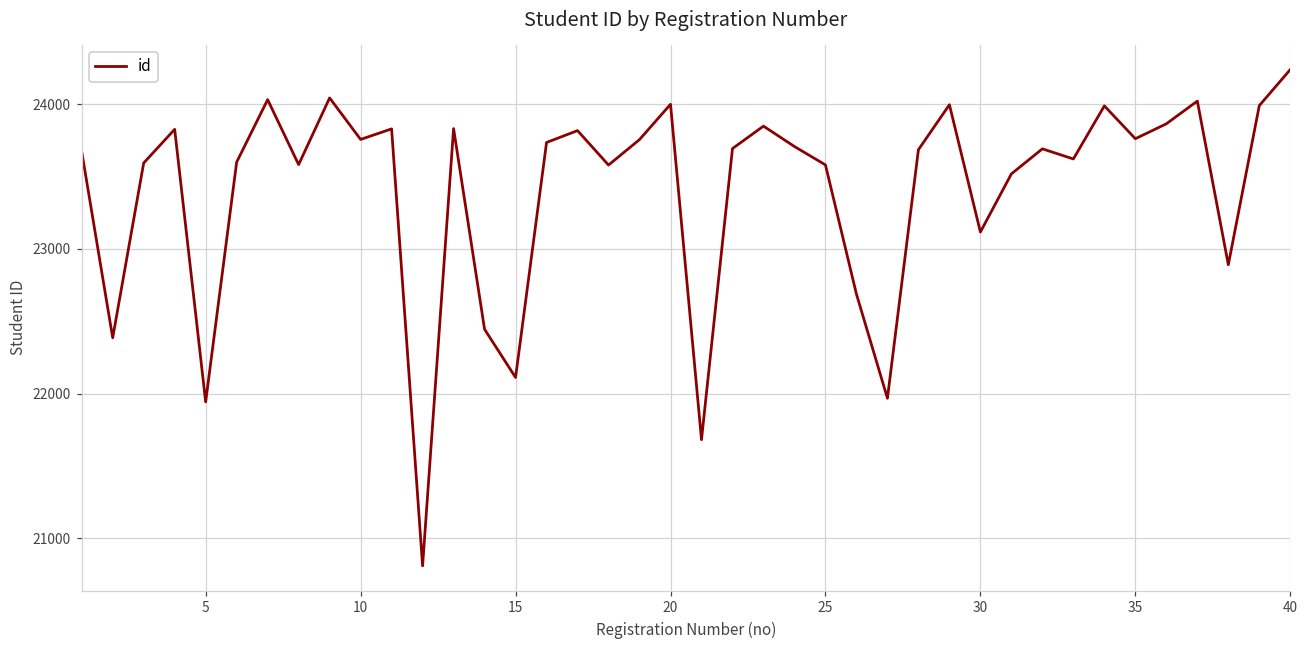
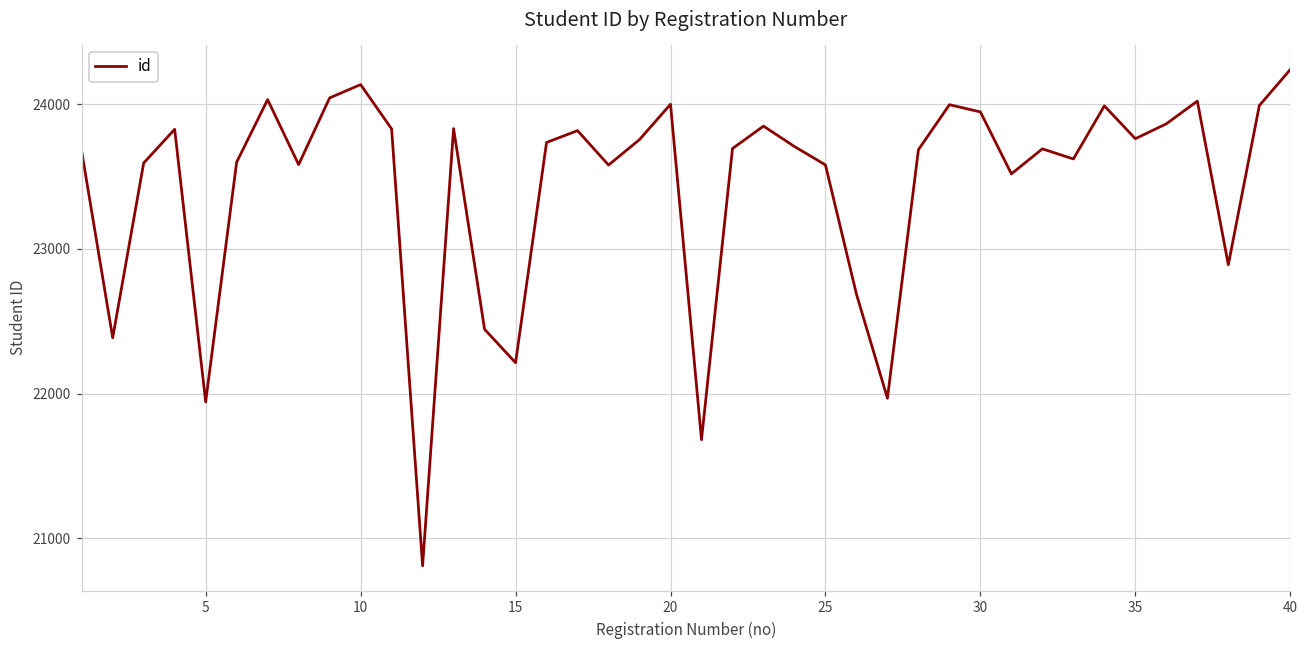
10: 23760 -> 24140
15: 22110 -> 22210
30: 23120 -> 23950
